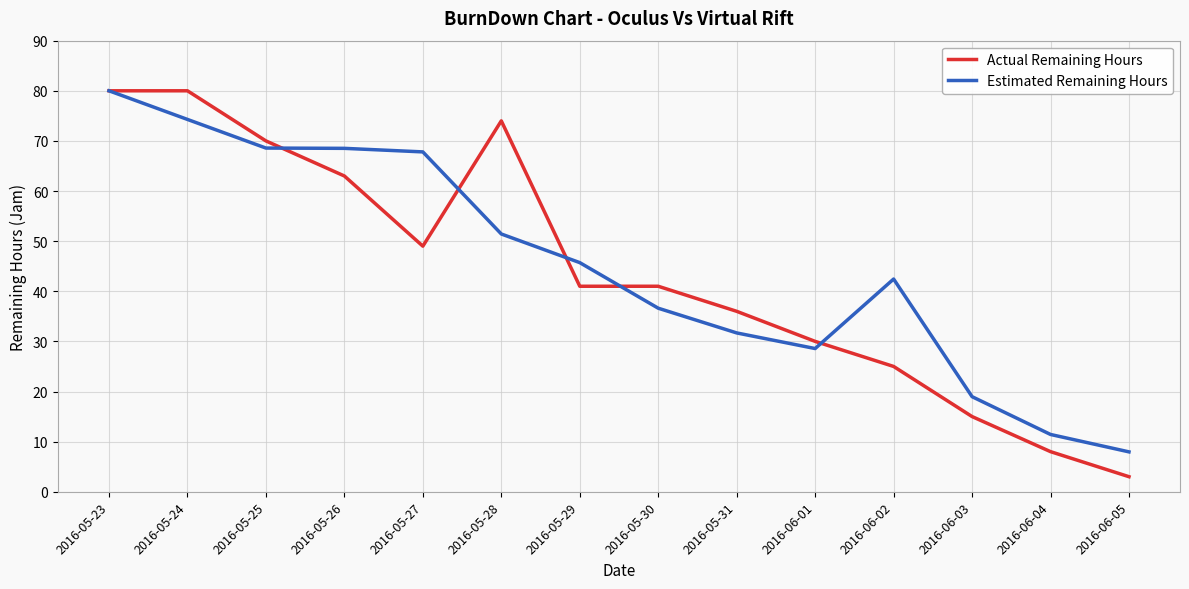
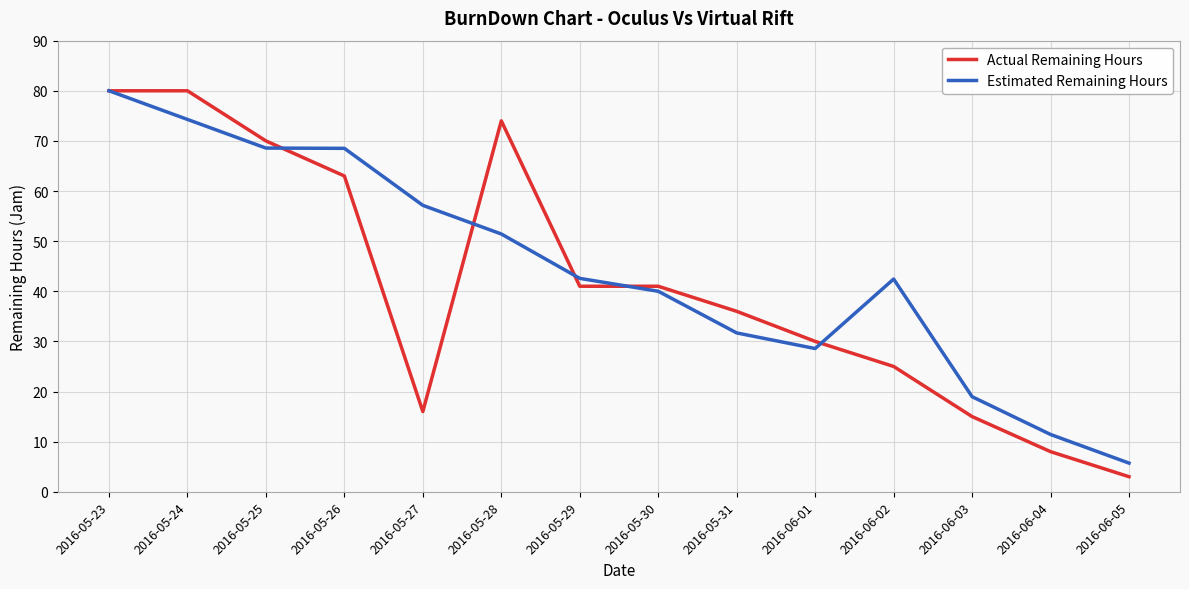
Actual Remaining Hours, 2016-05-27: 49 -> 16
Estimated Remaining Hours, 2016-05-27: 68 -> 57
Estimated Remaining Hours, 2016-05-29: 46 -> 43
Estimated Remaining Hours, 2016-05-30: 37 -> 40
Estimated Remaining Hours, 2016-06-05: 8 -> 6
